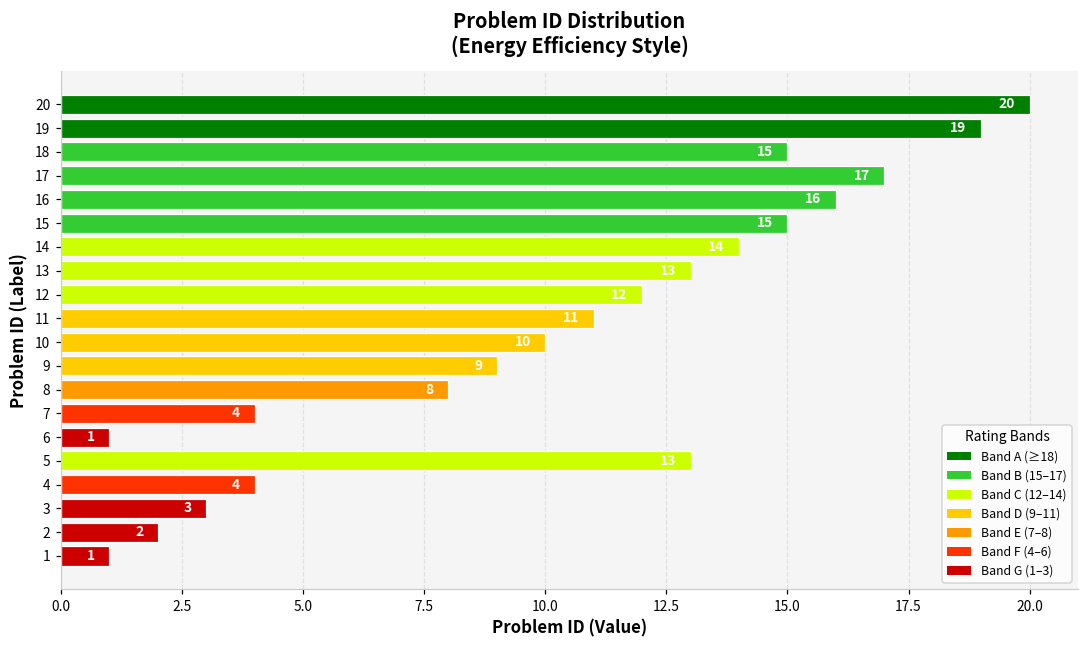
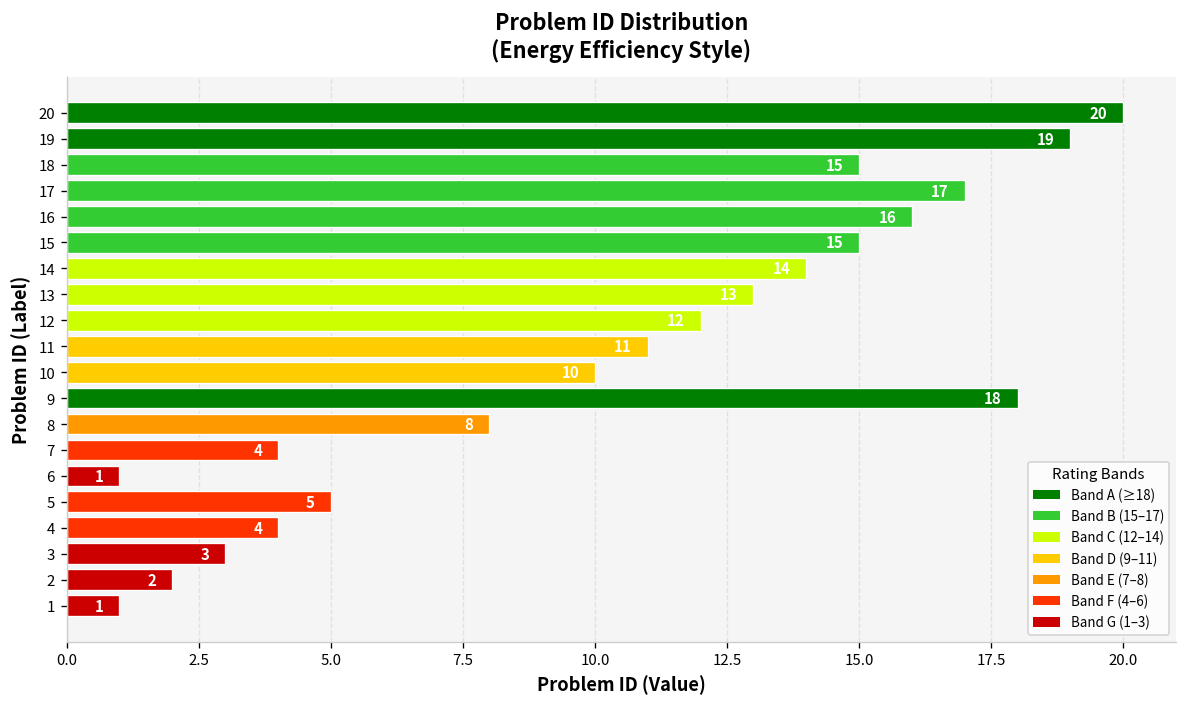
9: 9 -> 18
5: 13 -> 5
